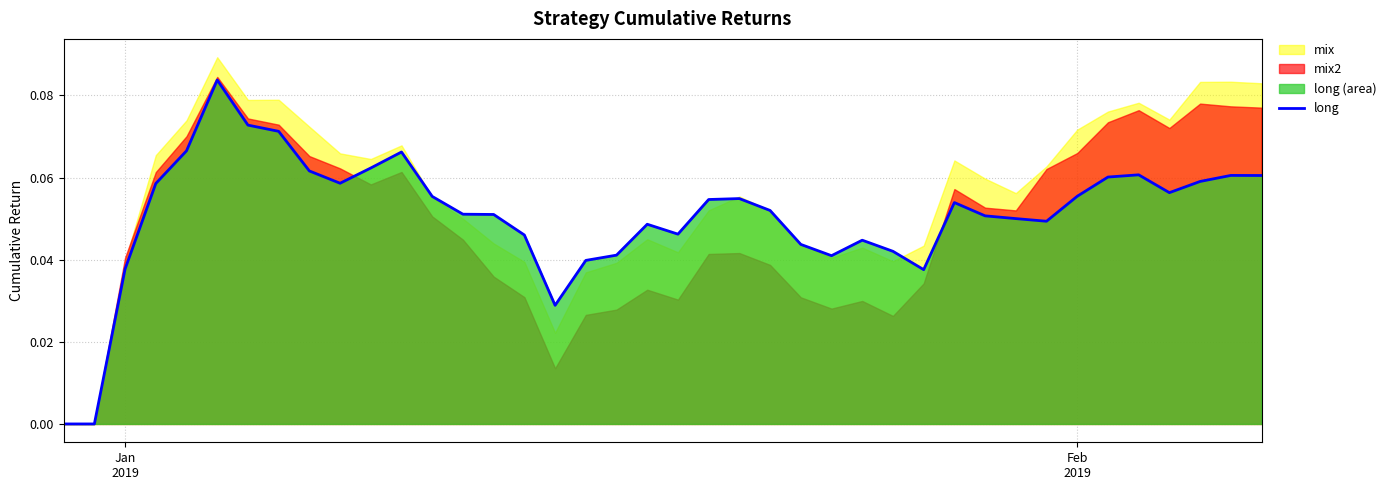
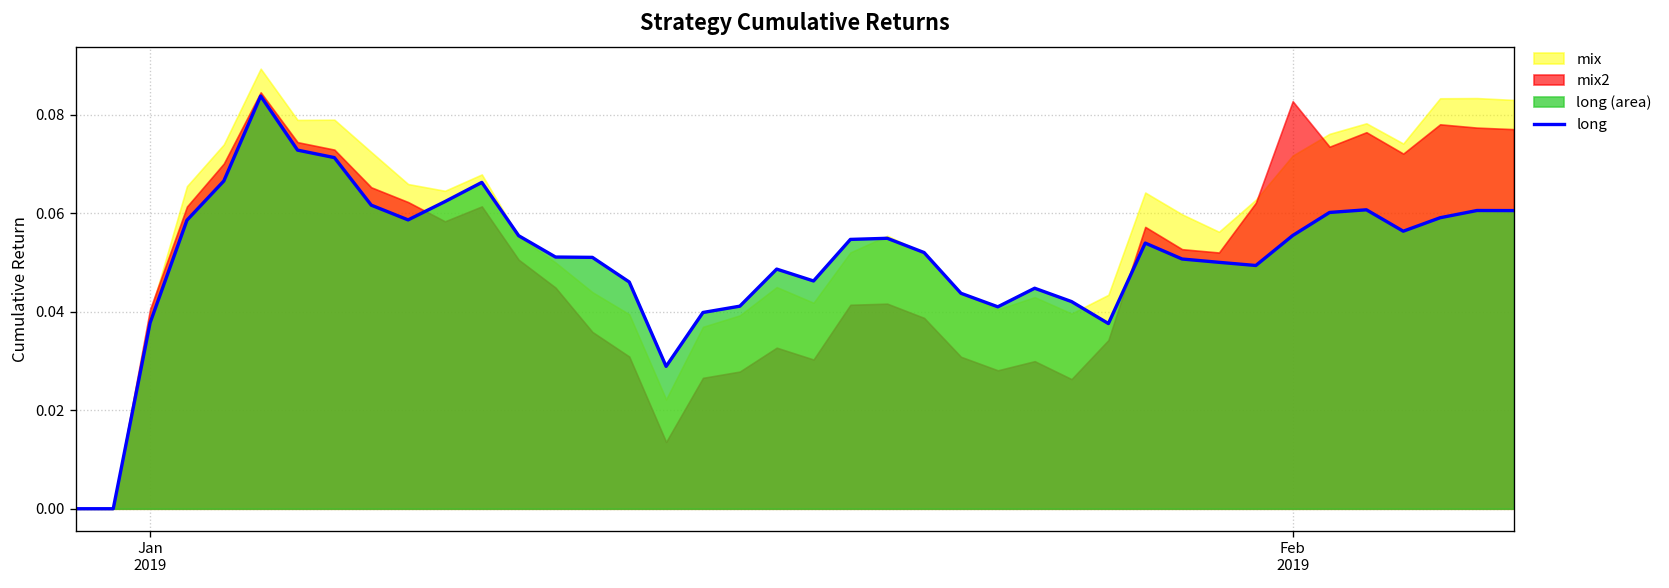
mix2, Feb 2019: 0.066 -> 0.083
